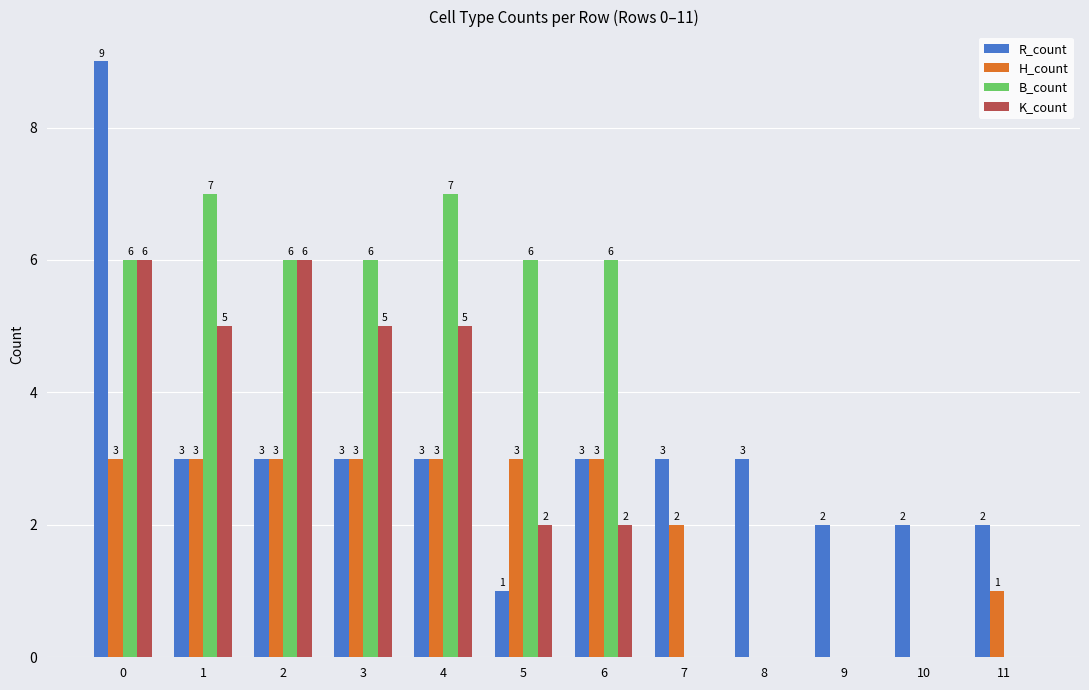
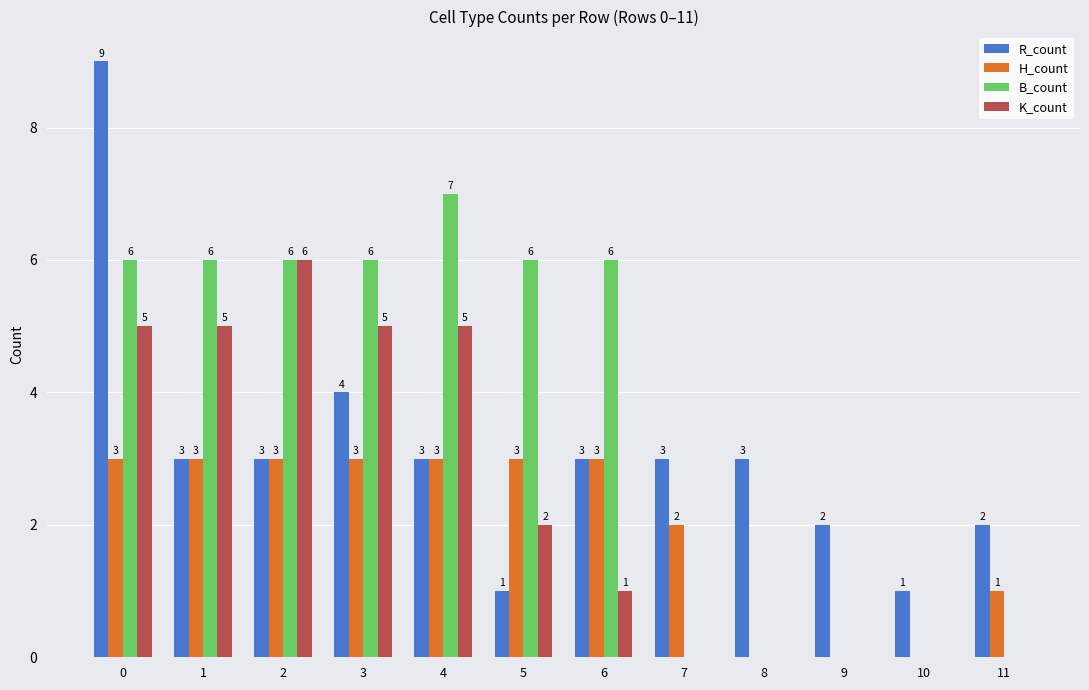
K_count, 0: 6 -> 5
B_count, 1: 7 -> 6
R_count, 3: 3 -> 4
K_count, 6: 2 -> 1
R_count, 10: 2 -> 1
